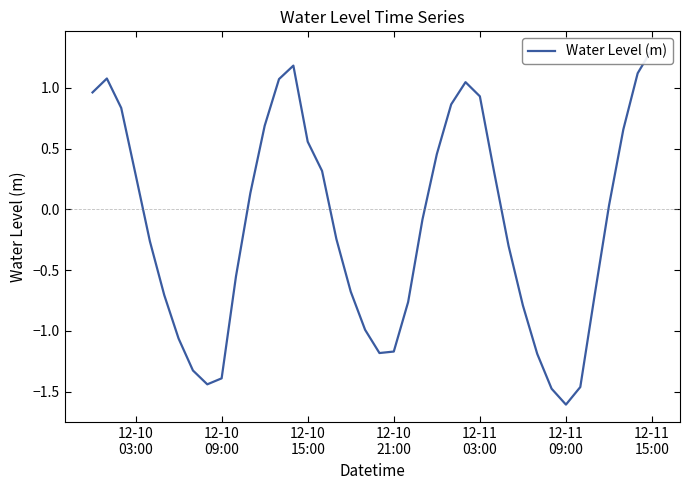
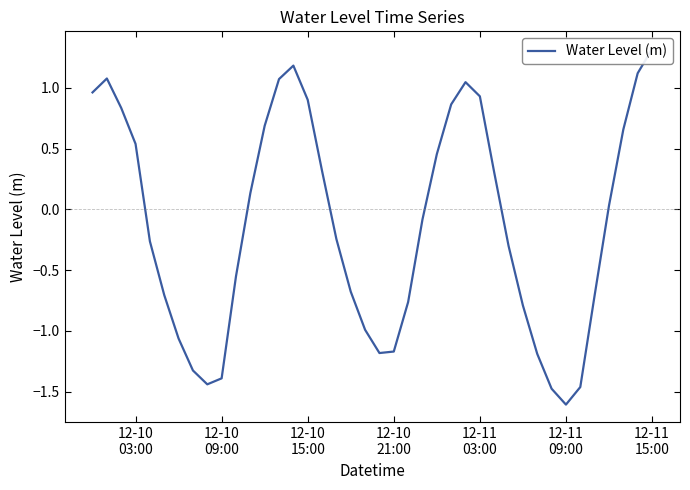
12-10 03:00: 0.29 -> 0.54
12-10 15:00: 0.56 -> 0.90
